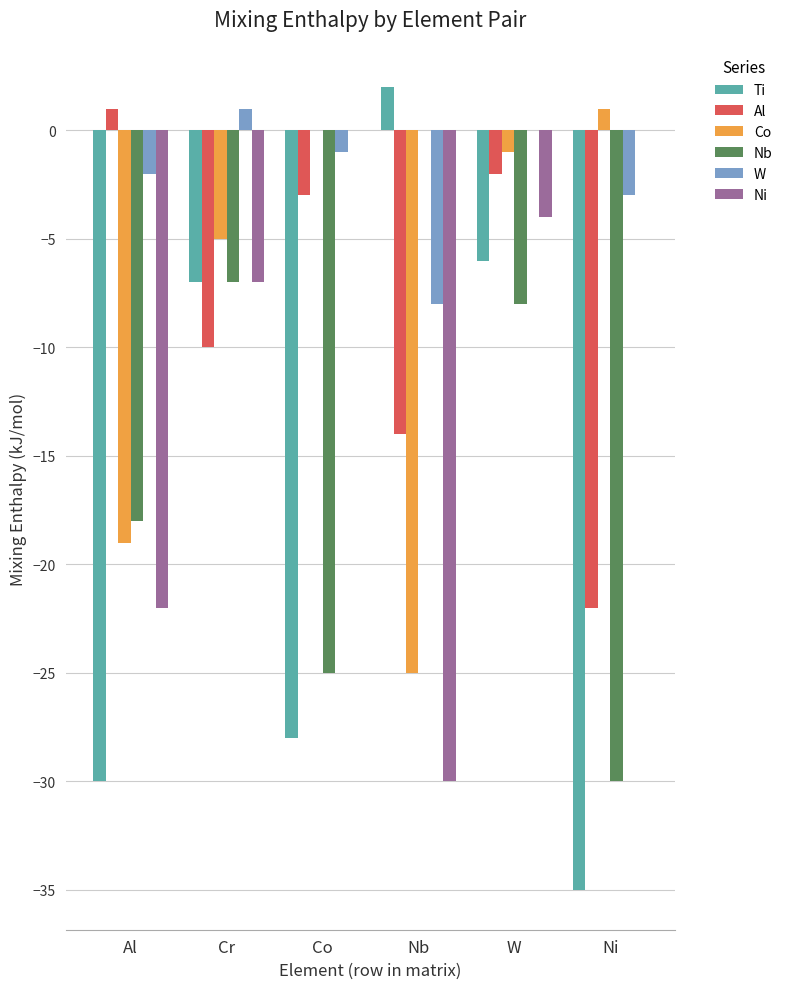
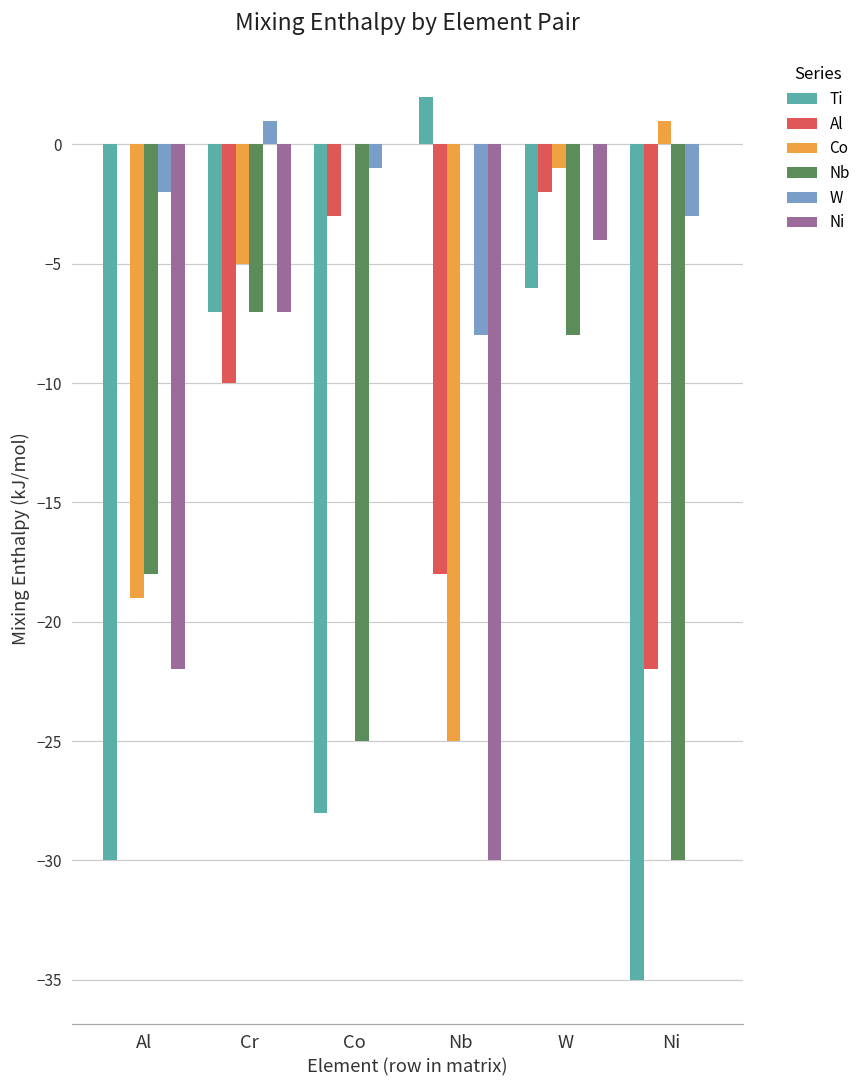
Al, Al: 1 -> 0
Al, Nb: -14 -> -18
